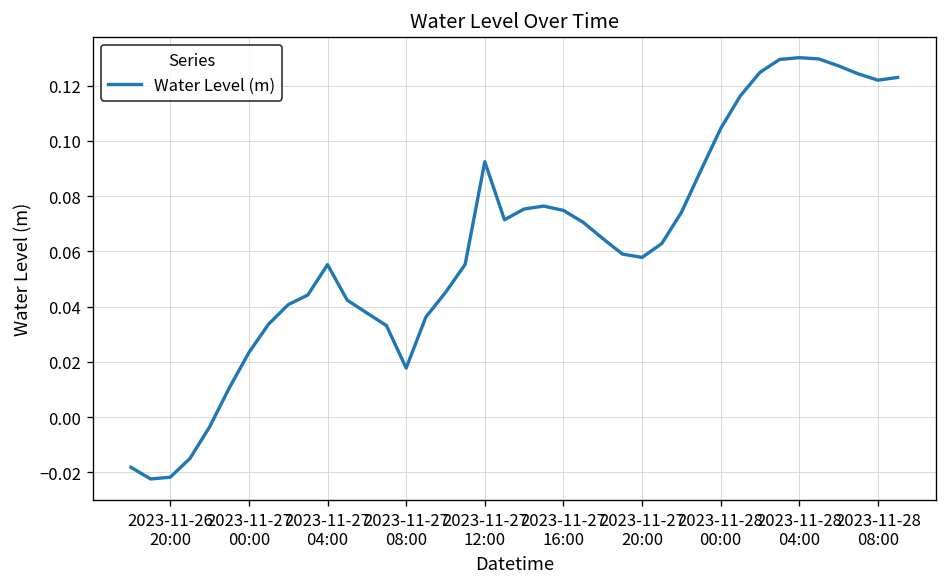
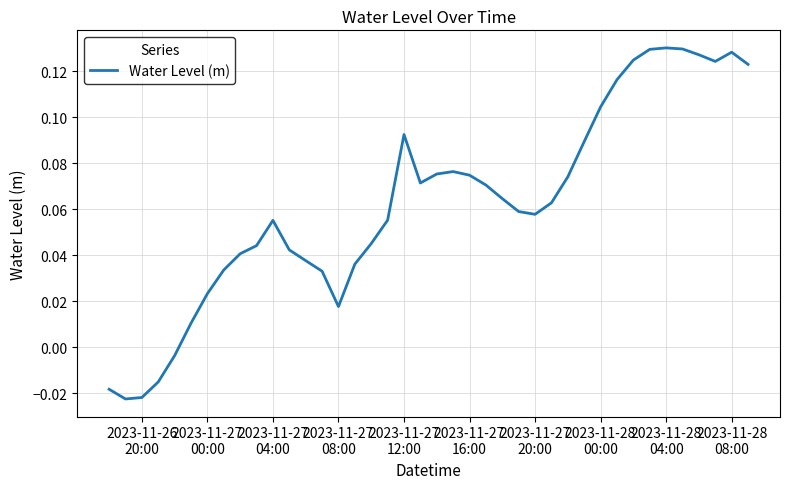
2023-11-28 08:00: 0.122 -> 0.128
